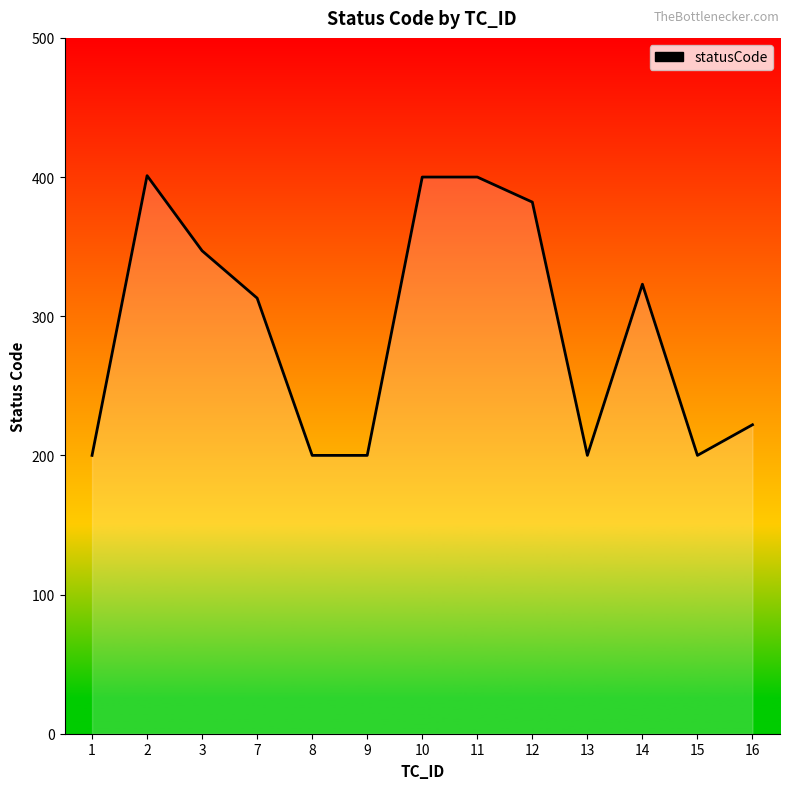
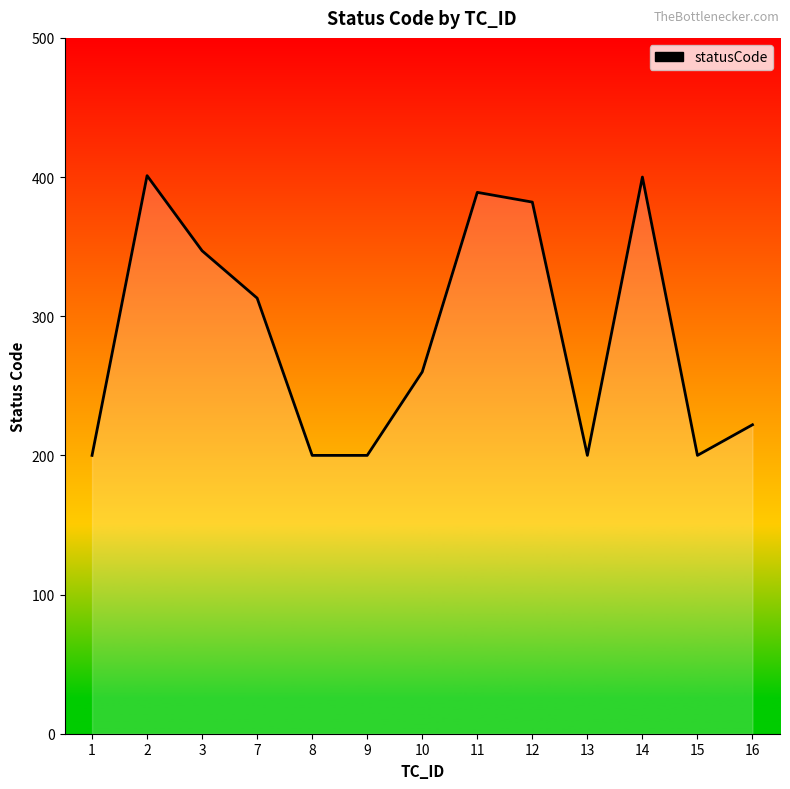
10: 400 -> 260
11: 400 -> 389
14: 323 -> 400
